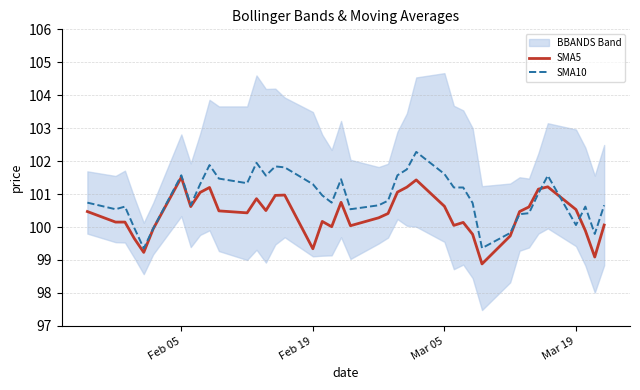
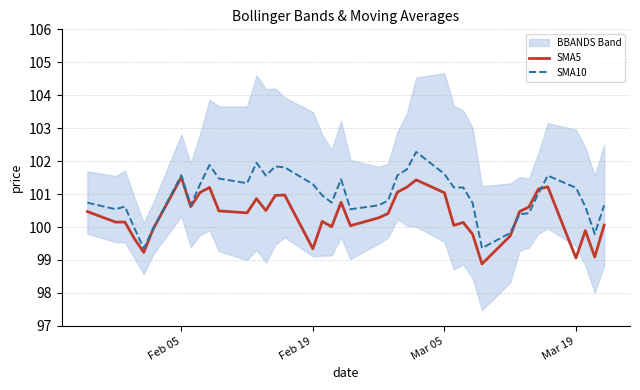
SMA5, Mar 05: 100.6 -> 101.0
SMA5, Mar 19: 100.5 -> 99.1
SMA10, Mar 19: 100.1 -> 101.2
